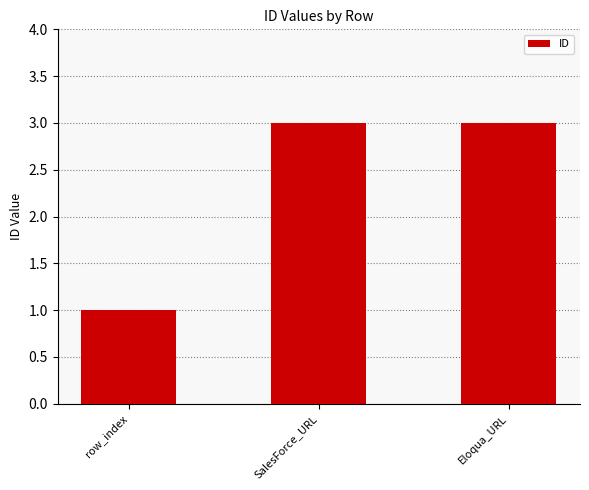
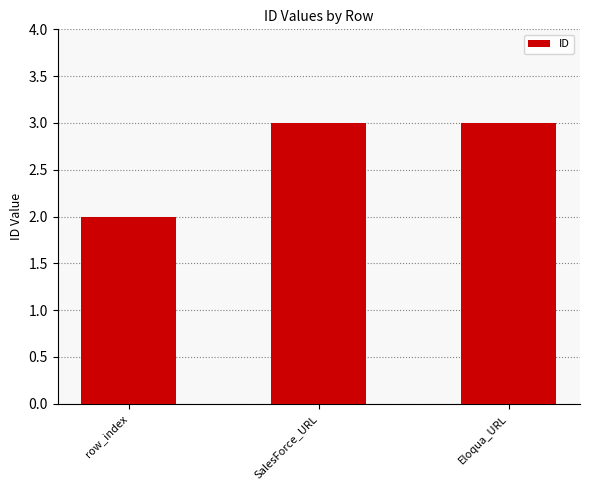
row_index: 1 -> 2
